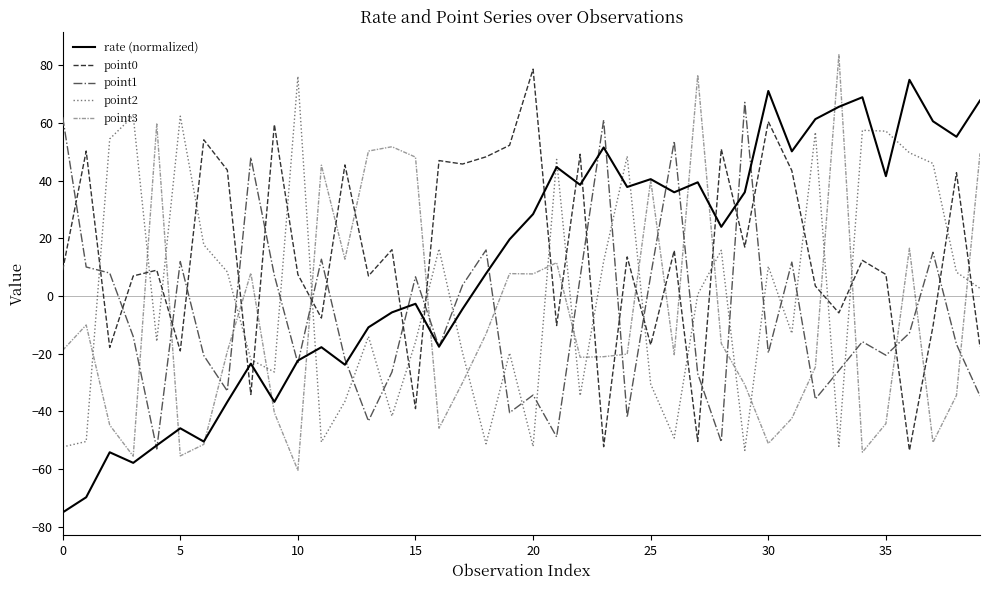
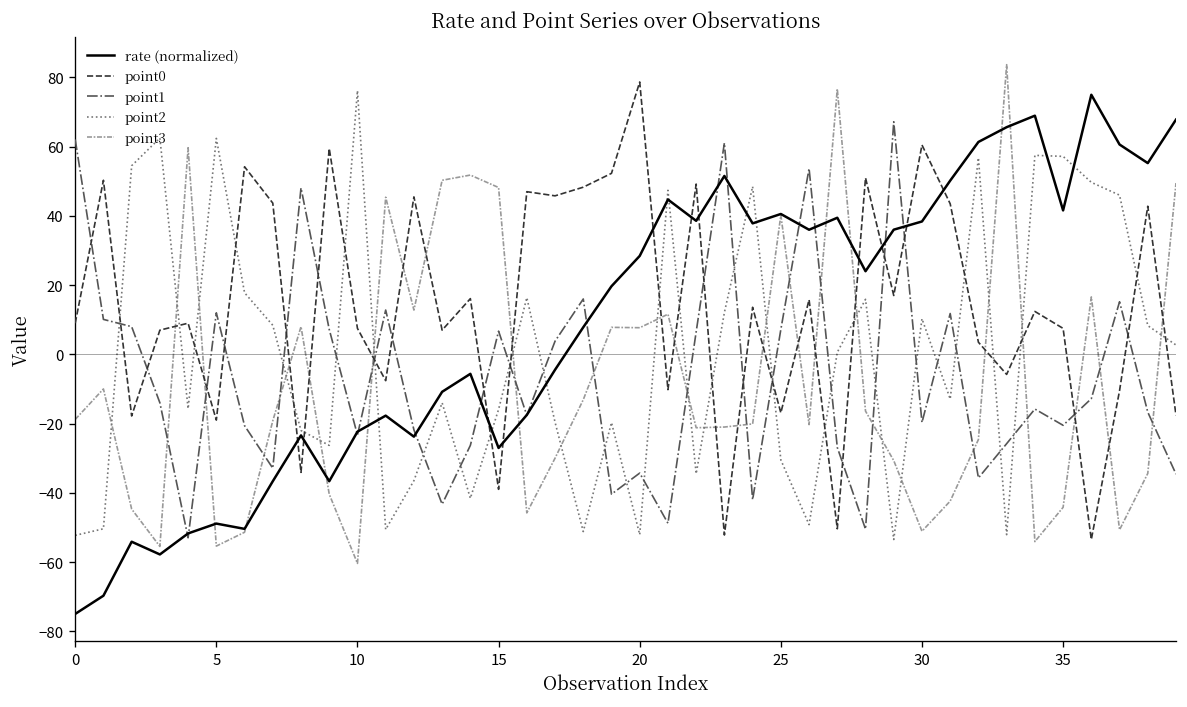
rate (normalized), 5: -46 -> -49
rate (normalized), 15: -3 -> -27
rate (normalized), 30: 71 -> 38
